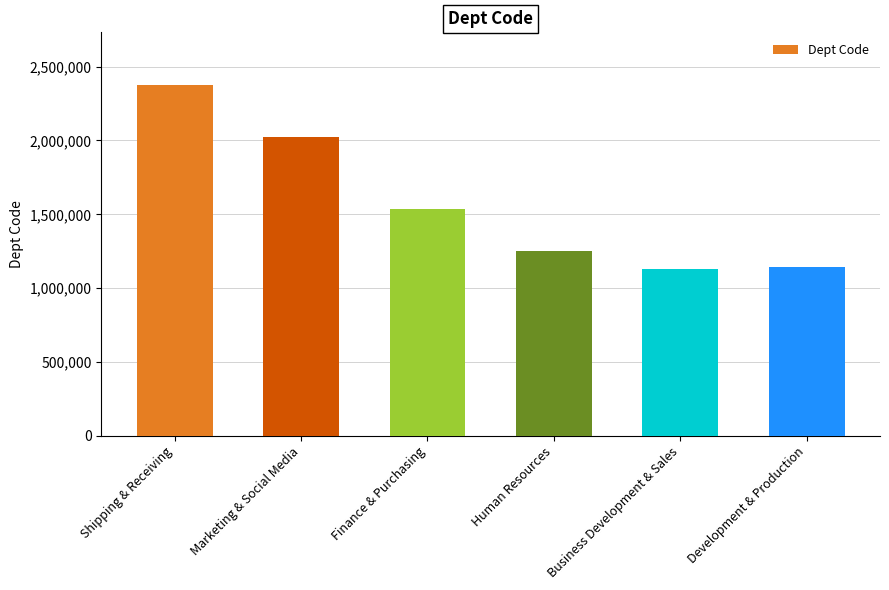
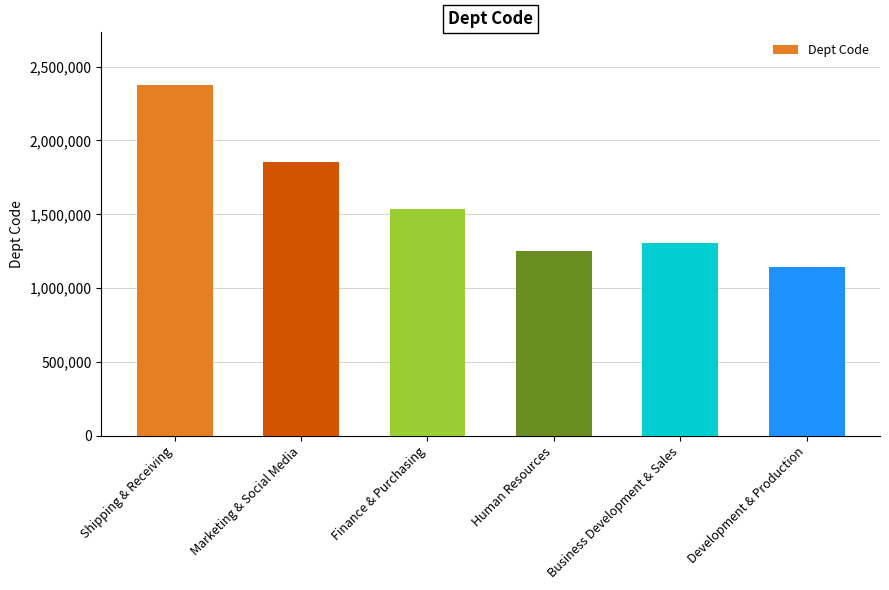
Marketing & Social Media: 2,020,000 -> 1,860,000
Business Development & Sales: 1,130,000 -> 1,300,000
